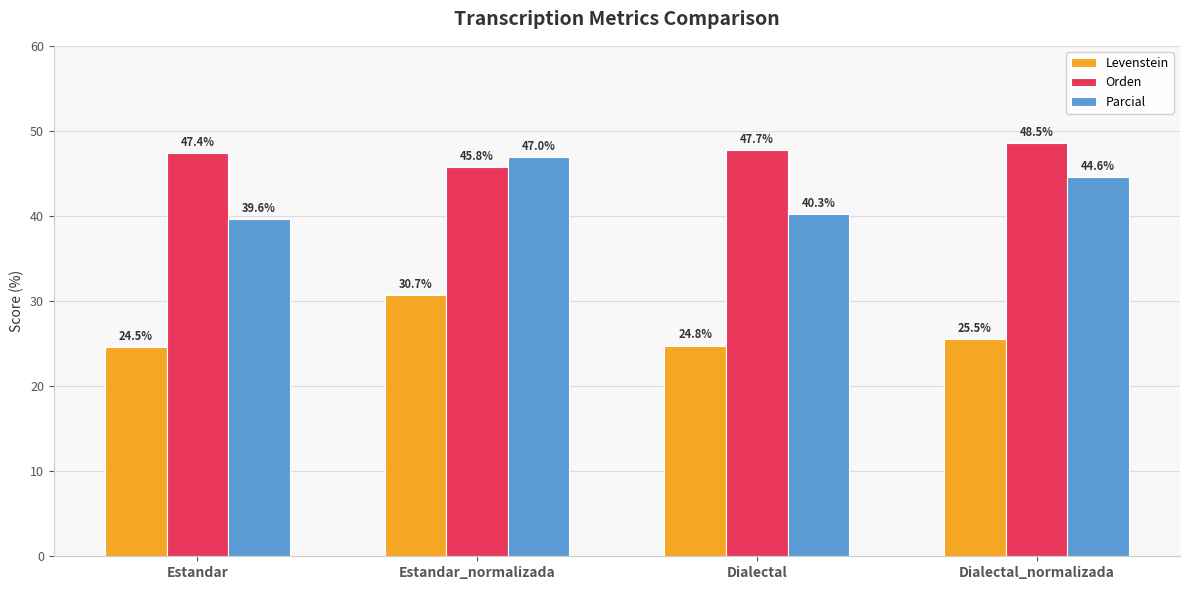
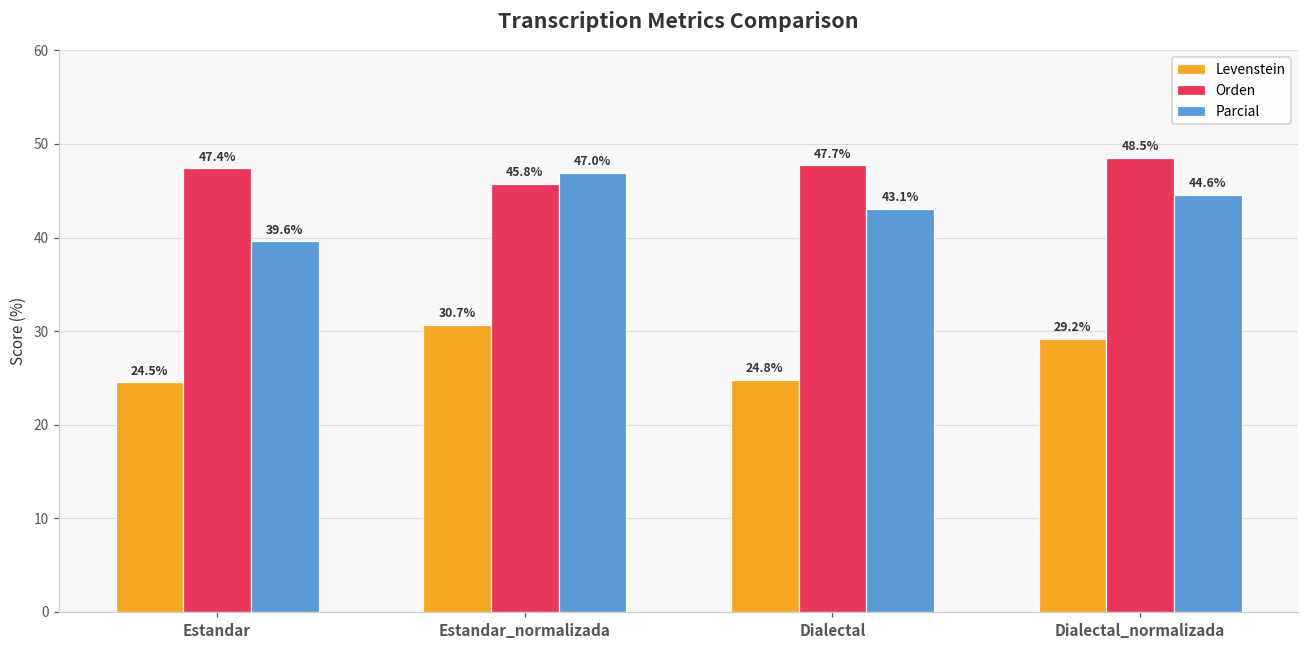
Parcial, Dialectal: 40.3% -> 43.1%
Levenstein, Dialectal_normalizada: 25.5% -> 29.2%
